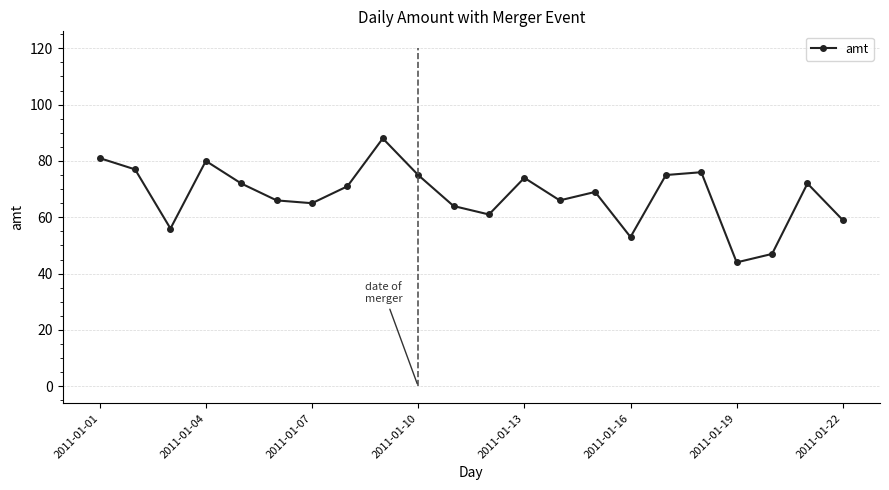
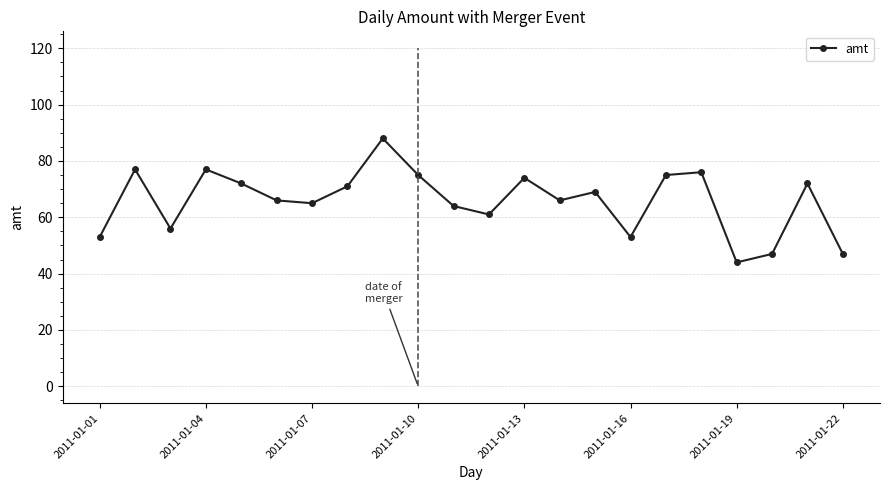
2011-01-01: 81 -> 53
2011-01-04: 80 -> 77
2011-01-22: 59 -> 47
